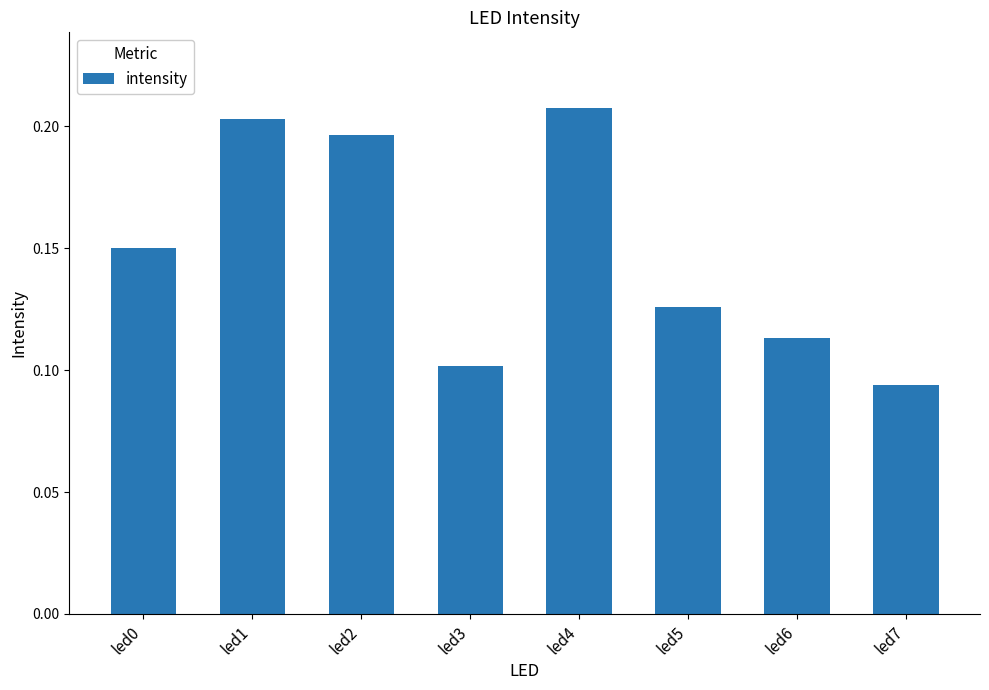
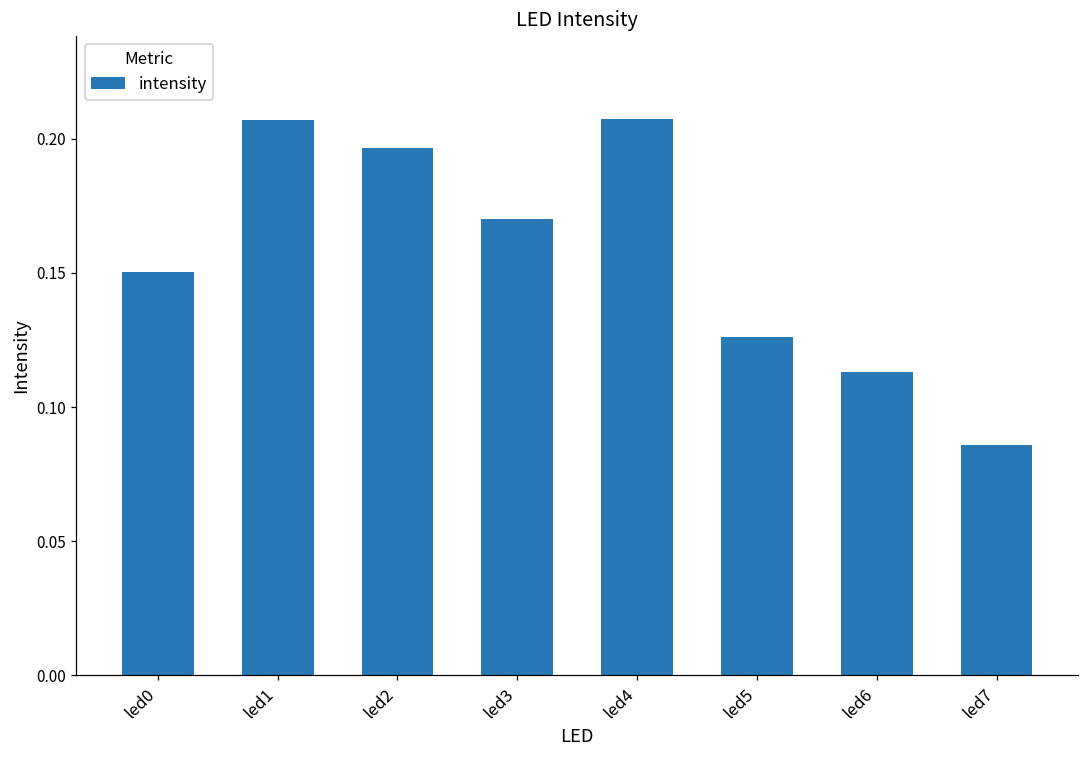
led1: 0.203 -> 0.207
led3: 0.102 -> 0.170
led7: 0.094 -> 0.086
